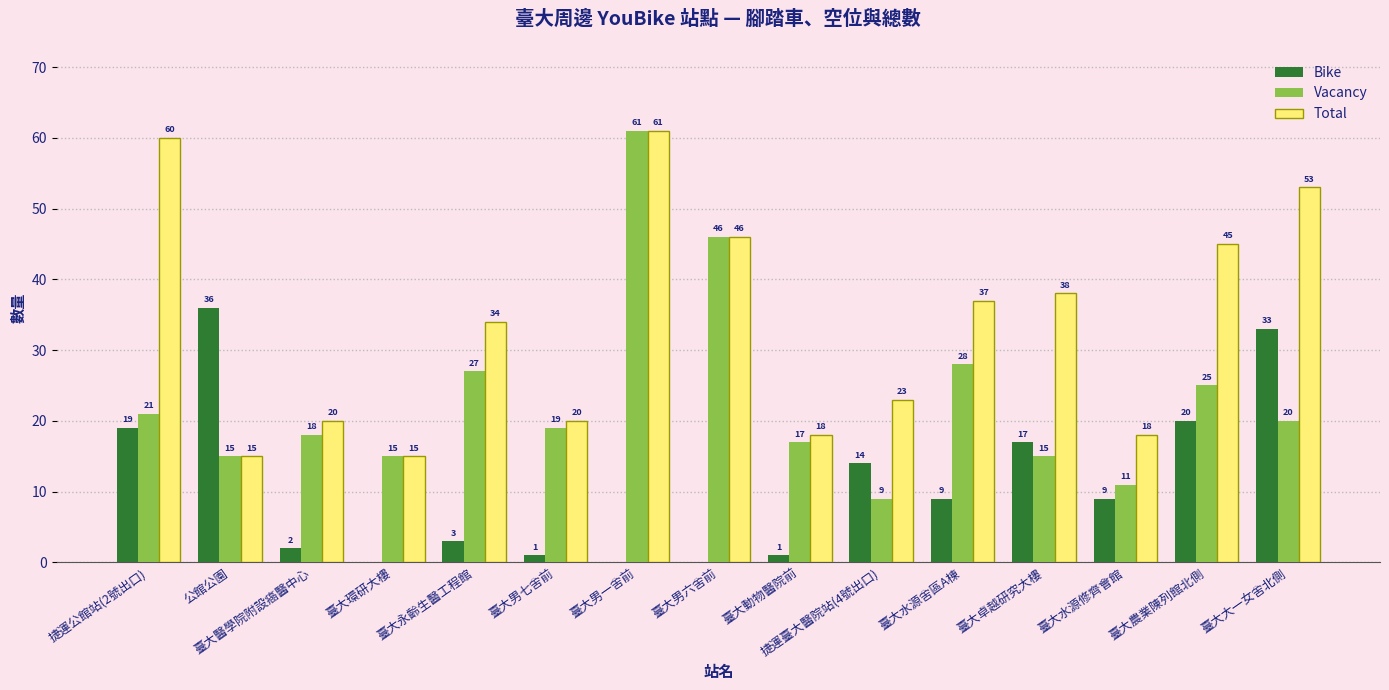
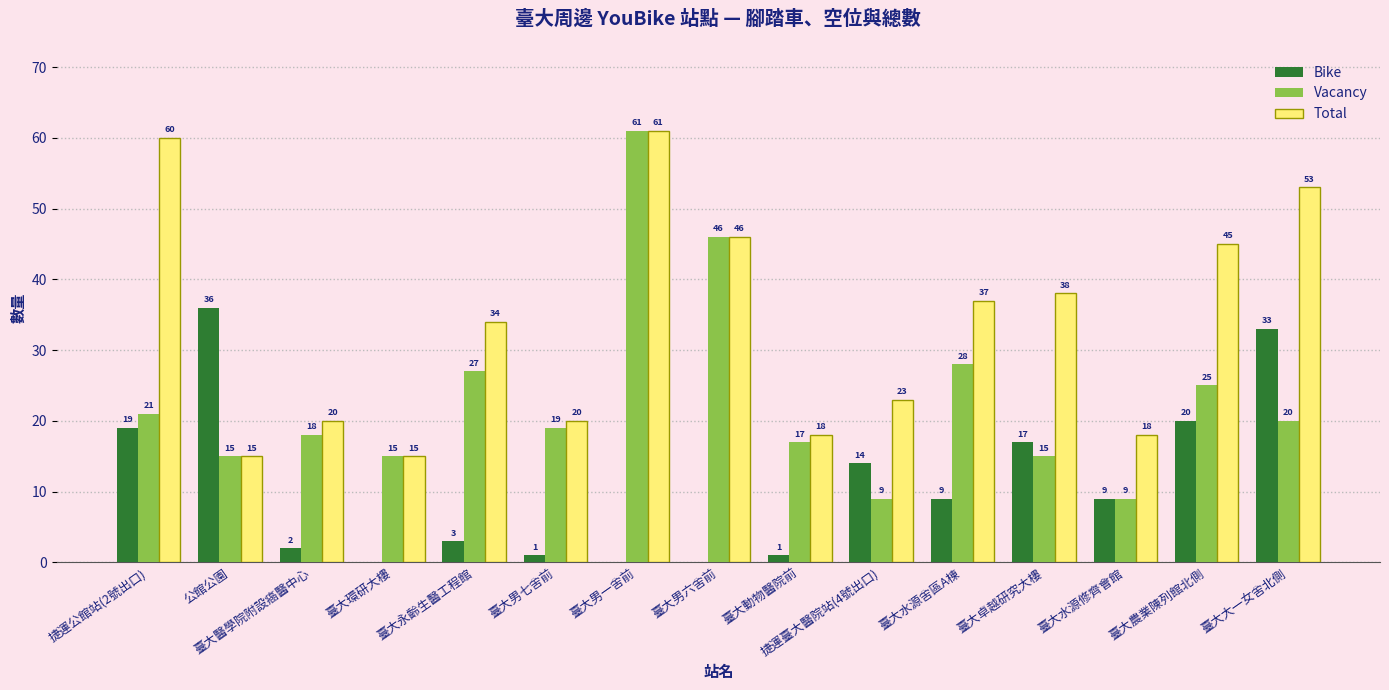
Vacancy, 臺大水源修齊會館: 11 -> 9
